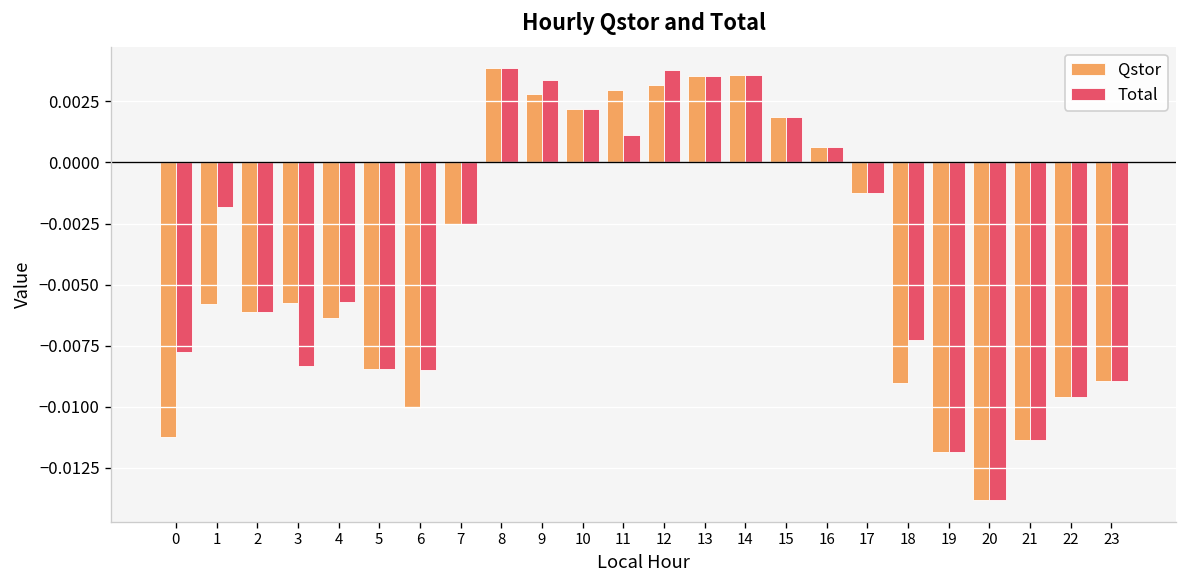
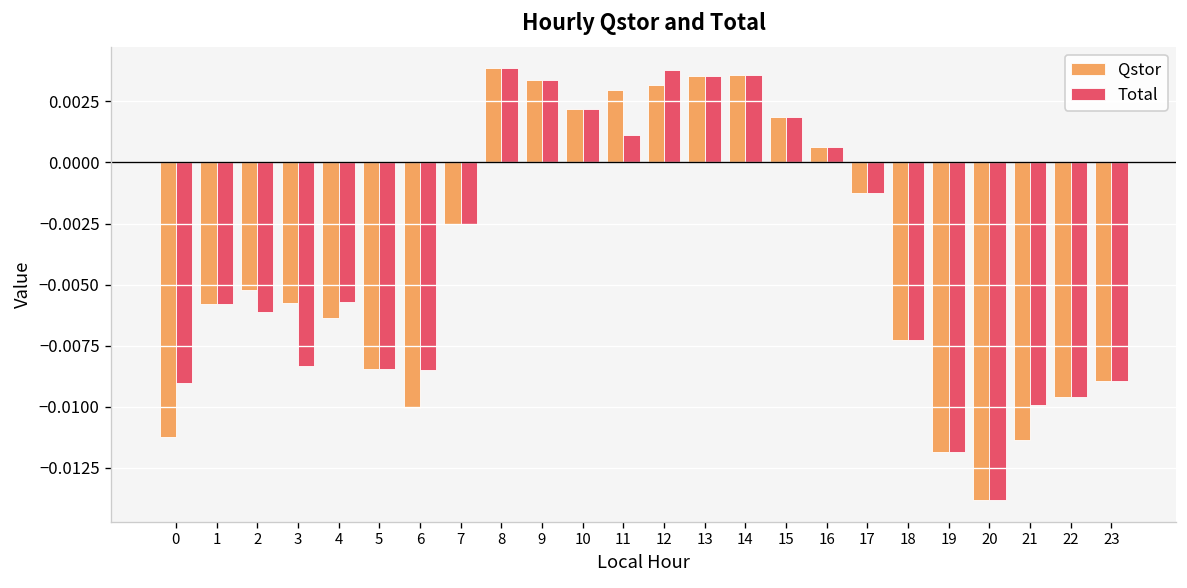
Total, 0: -0.0078 -> -0.0090
Total, 1: -0.0018 -> -0.0058
Qstor, 2: -0.0061 -> -0.0052
Qstor, 9: 0.0028 -> 0.0034
Qstor, 18: -0.0090 -> -0.0073
Total, 21: -0.0114 -> -0.0099
